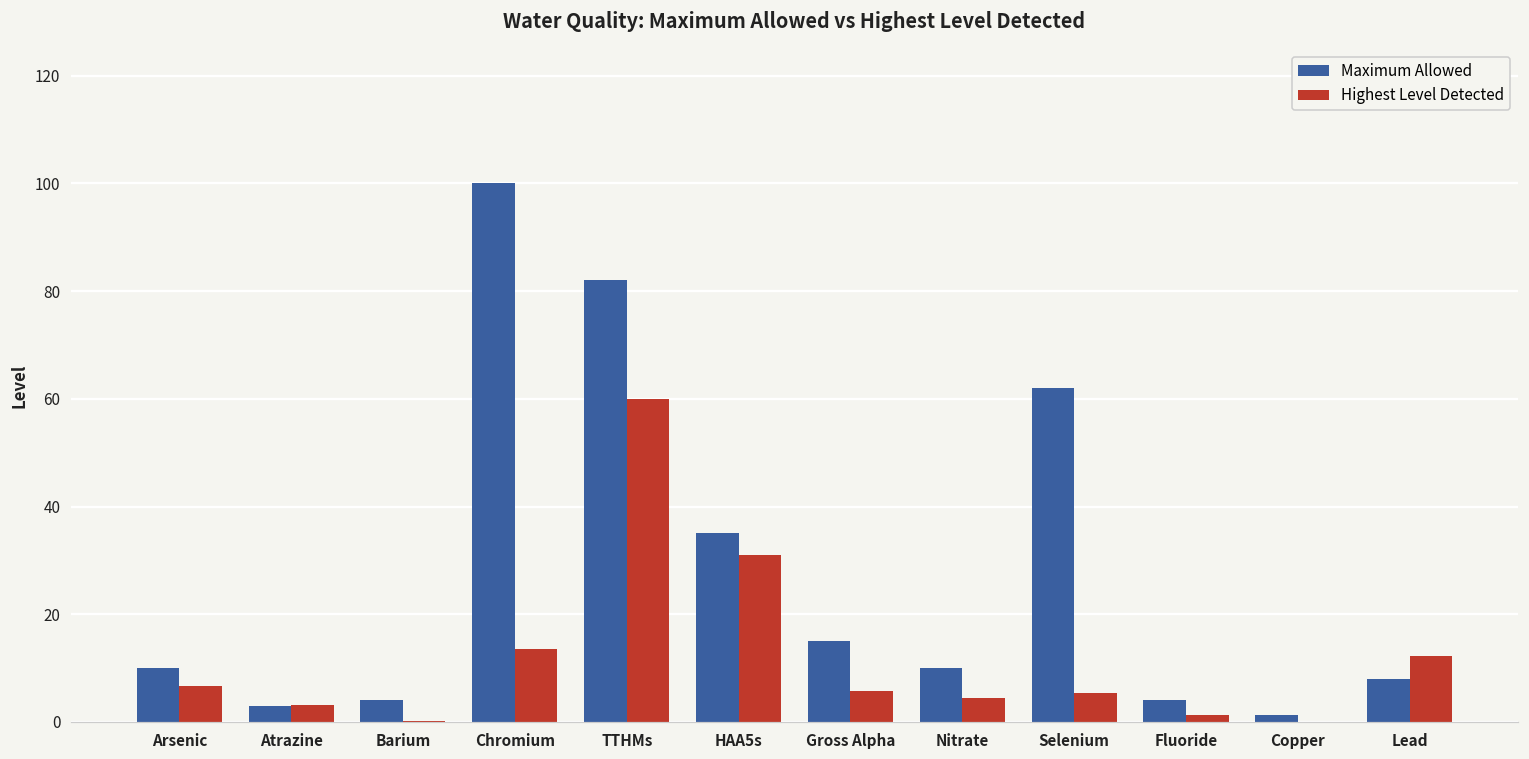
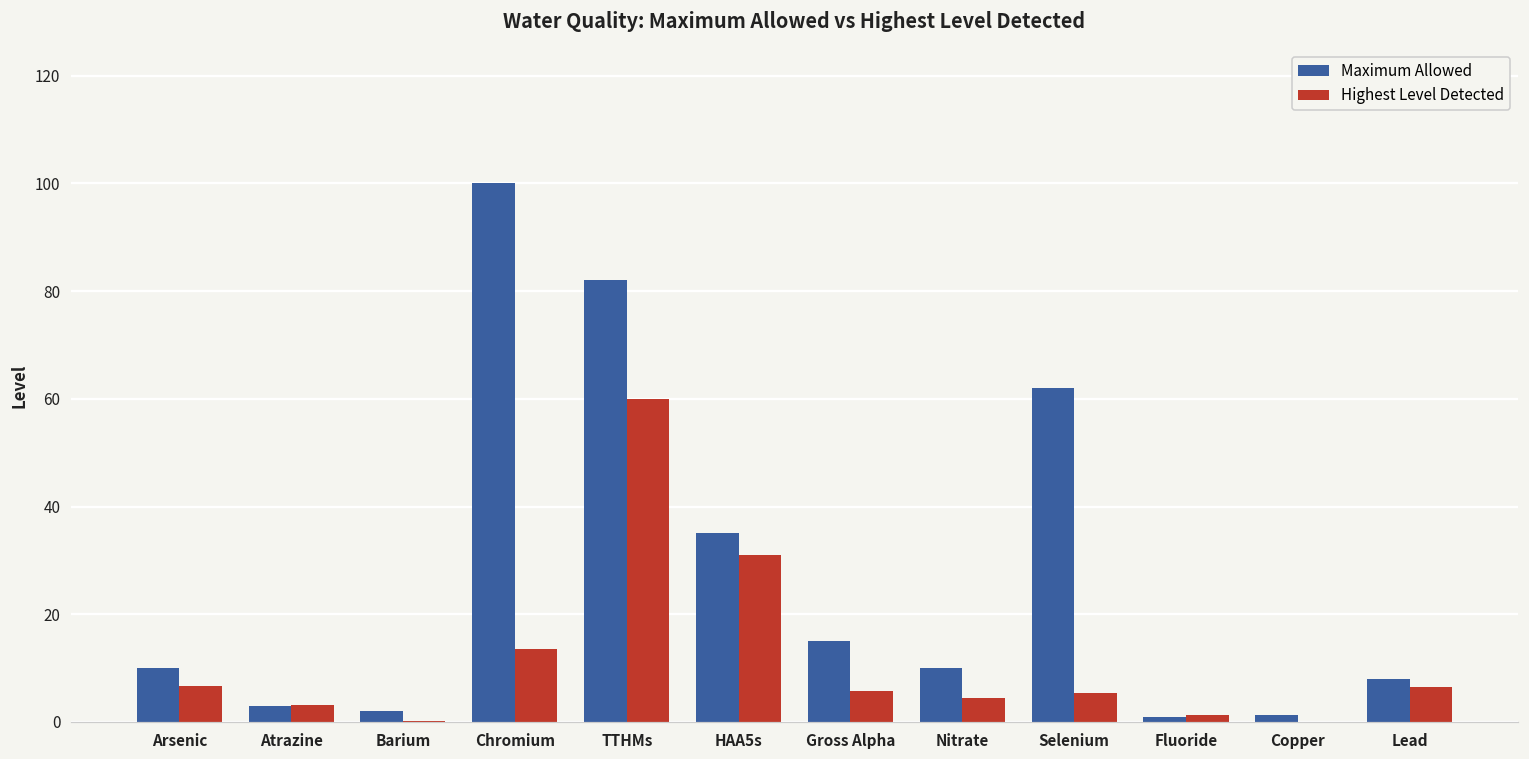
Maximum Allowed, Barium: 4 -> 2
Maximum Allowed, Fluoride: 4 -> 1
Highest Level Detected, Lead: 12 -> 7
